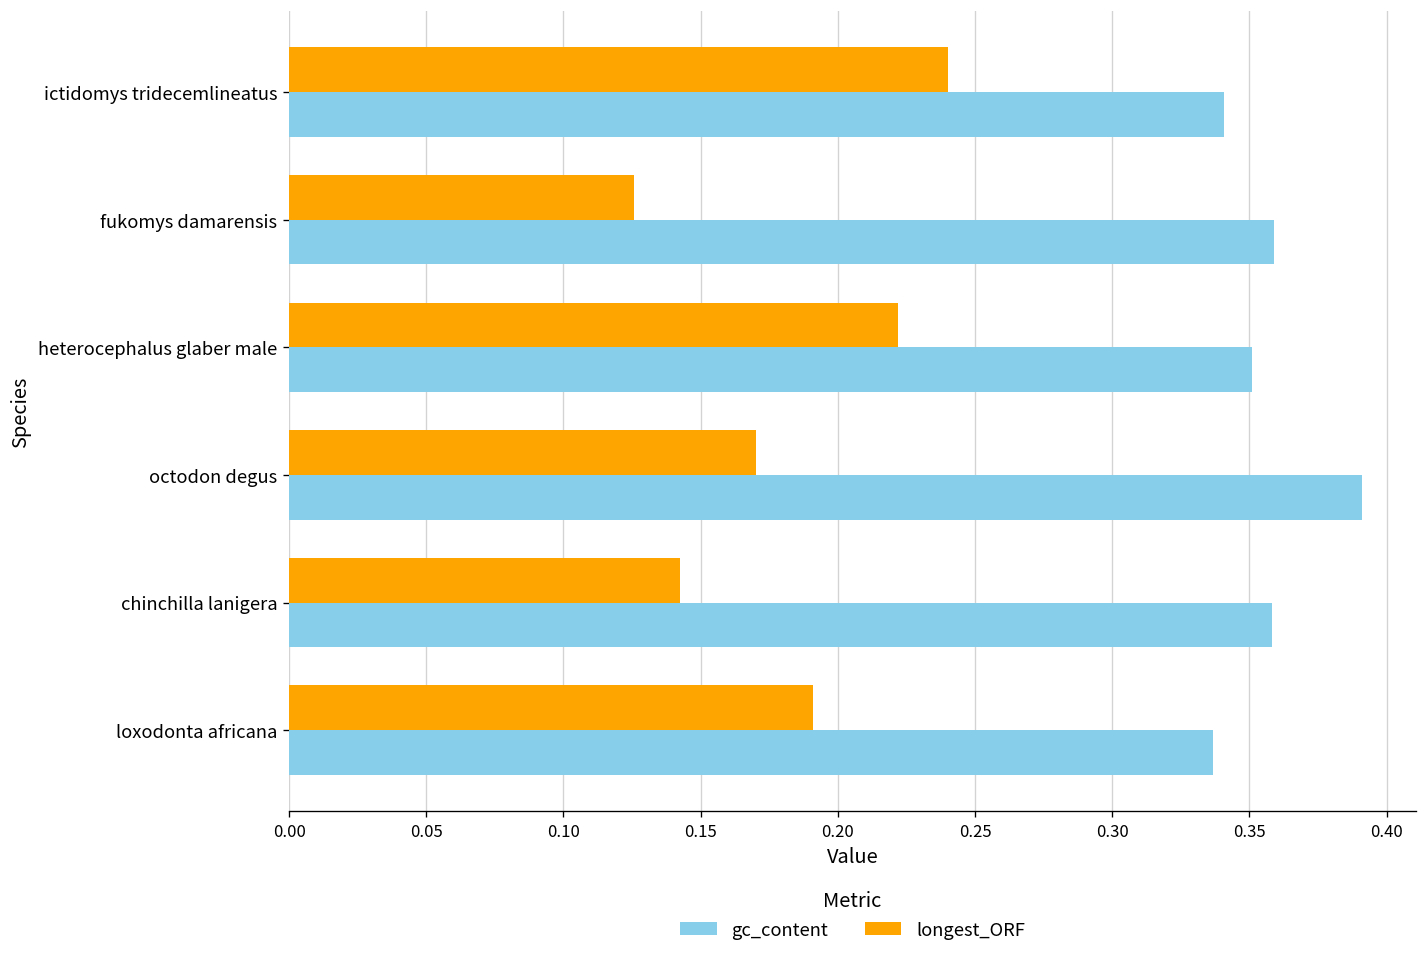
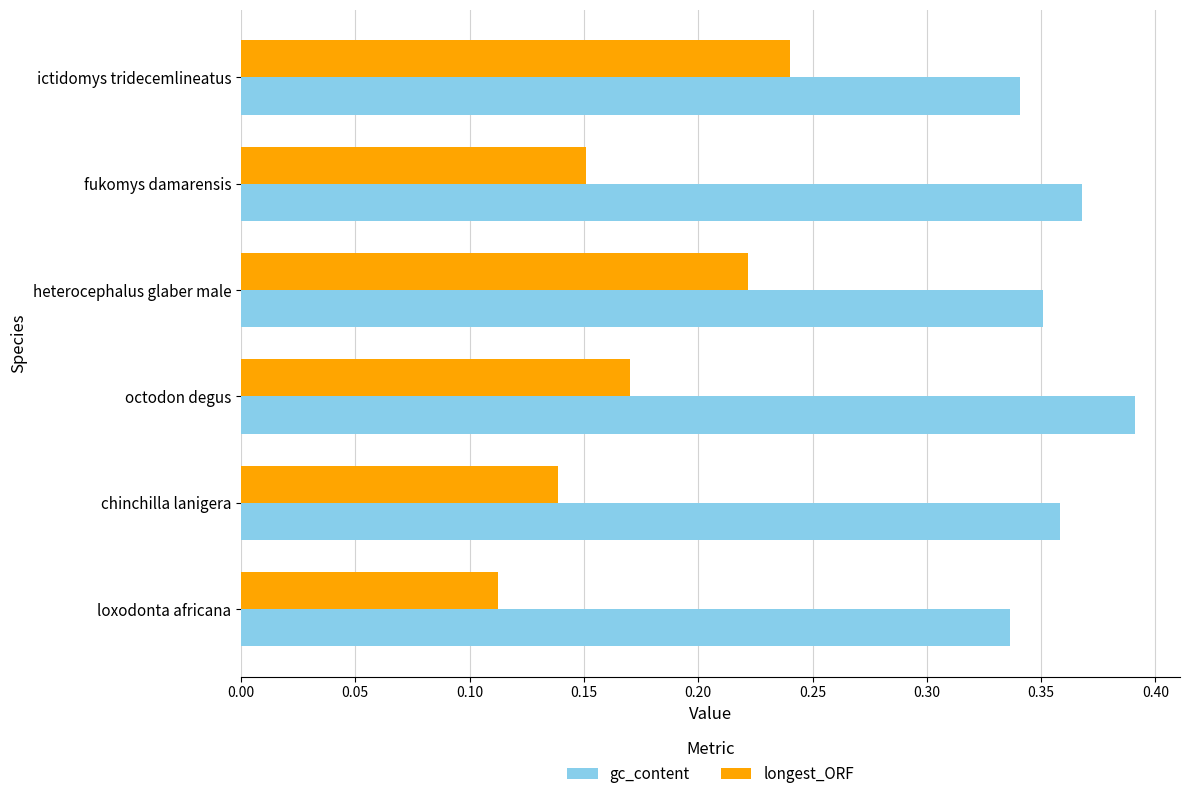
longest_ORF, fukomys damarensis: 0.126 -> 0.151
gc_content, fukomys damarensis: 0.359 -> 0.368
longest_ORF, chinchilla lanigera: 0.142 -> 0.139
longest_ORF, loxodonta africana: 0.191 -> 0.112
